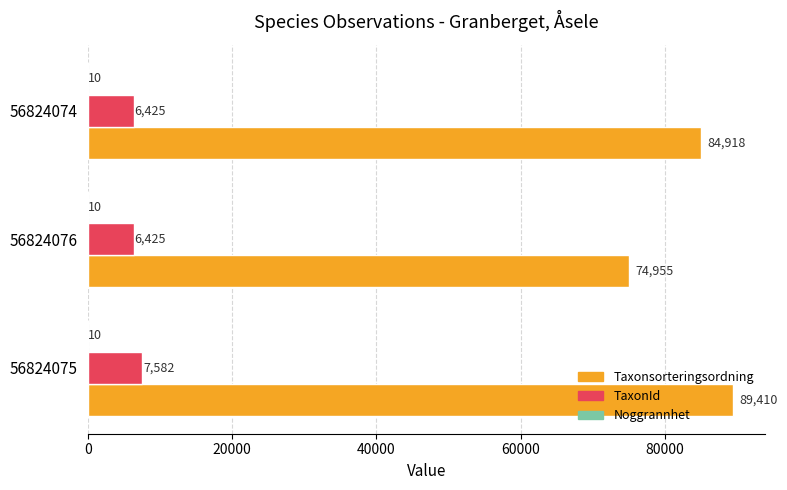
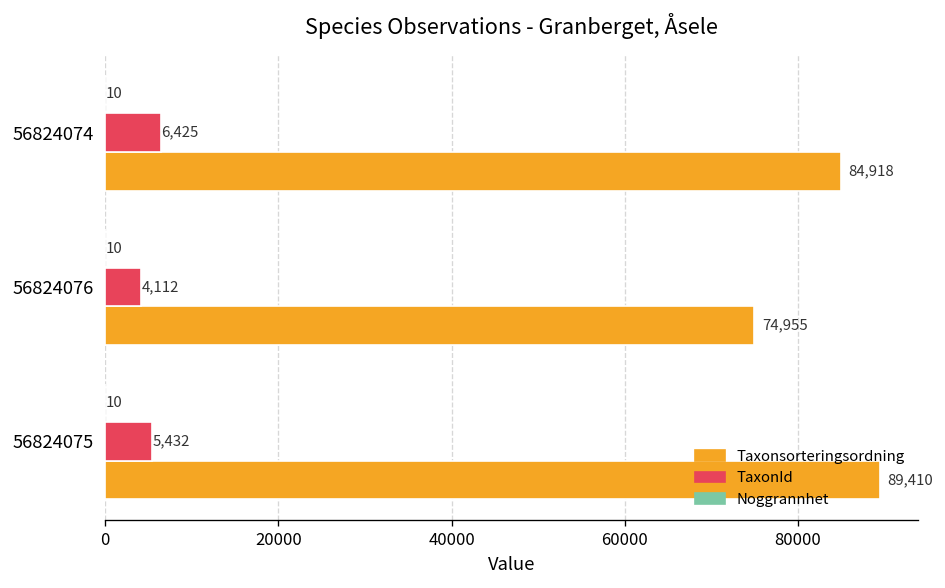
TaxonId, 56824076: 6,425 -> 4,112
TaxonId, 56824075: 7,582 -> 5,432
